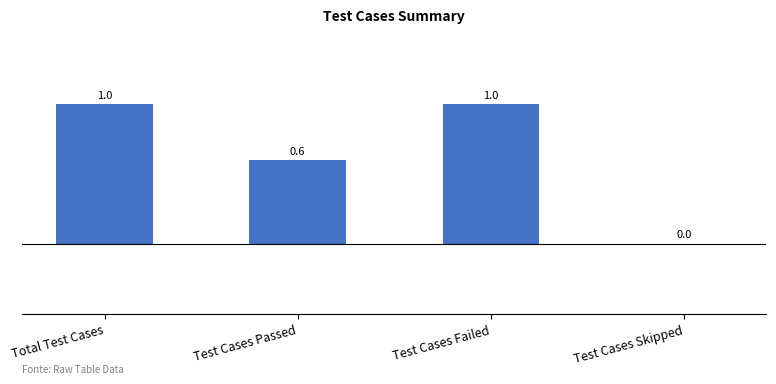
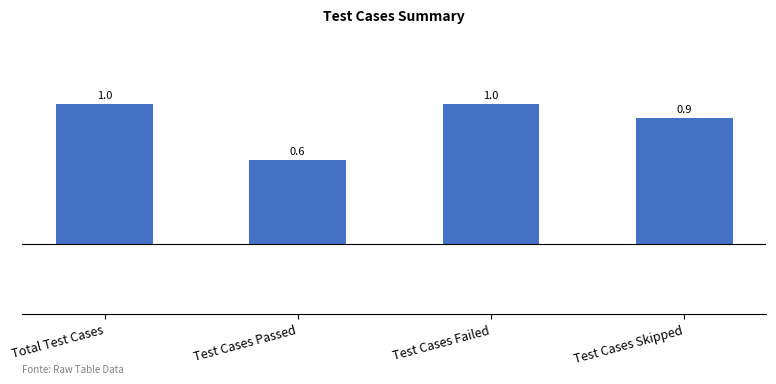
Test Cases Skipped: 0.0 -> 0.9
